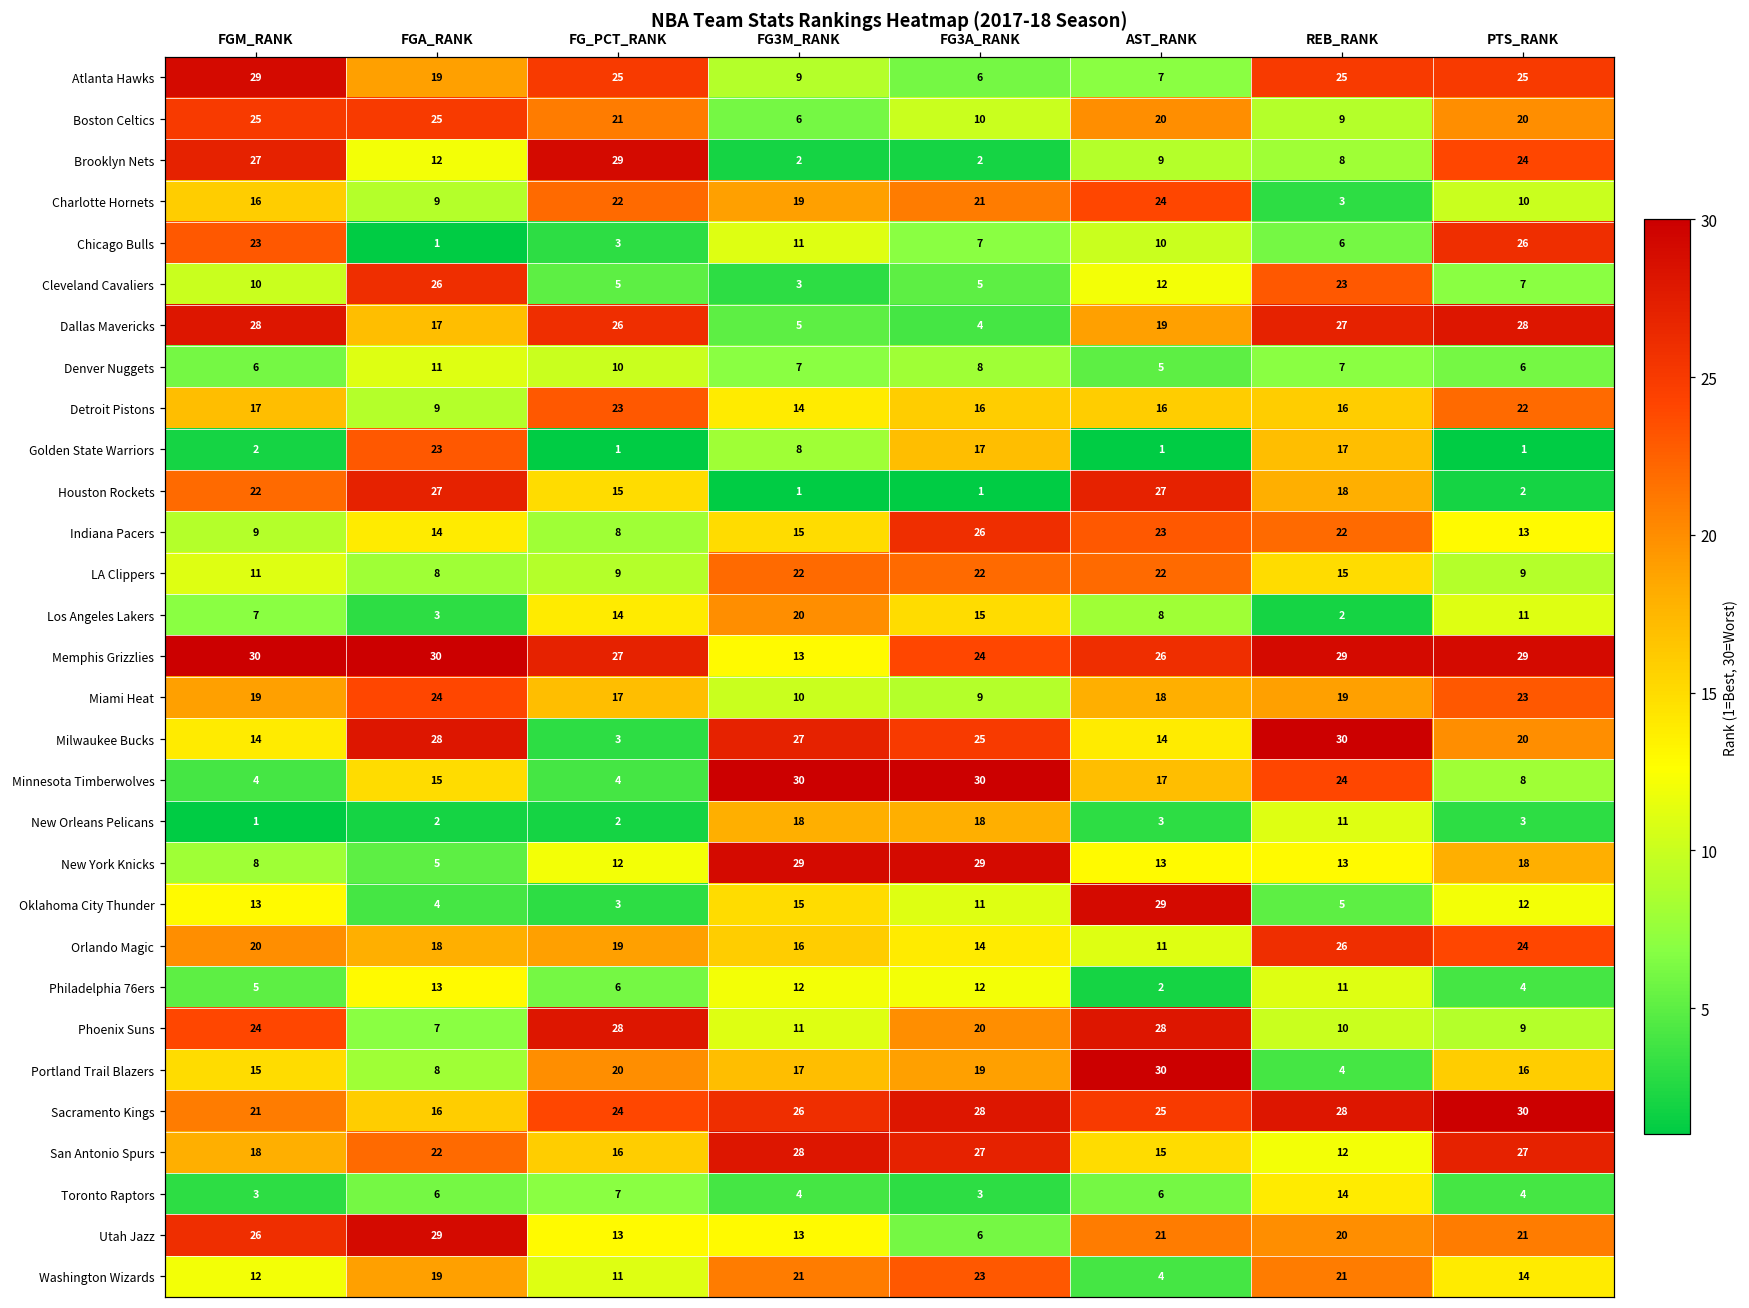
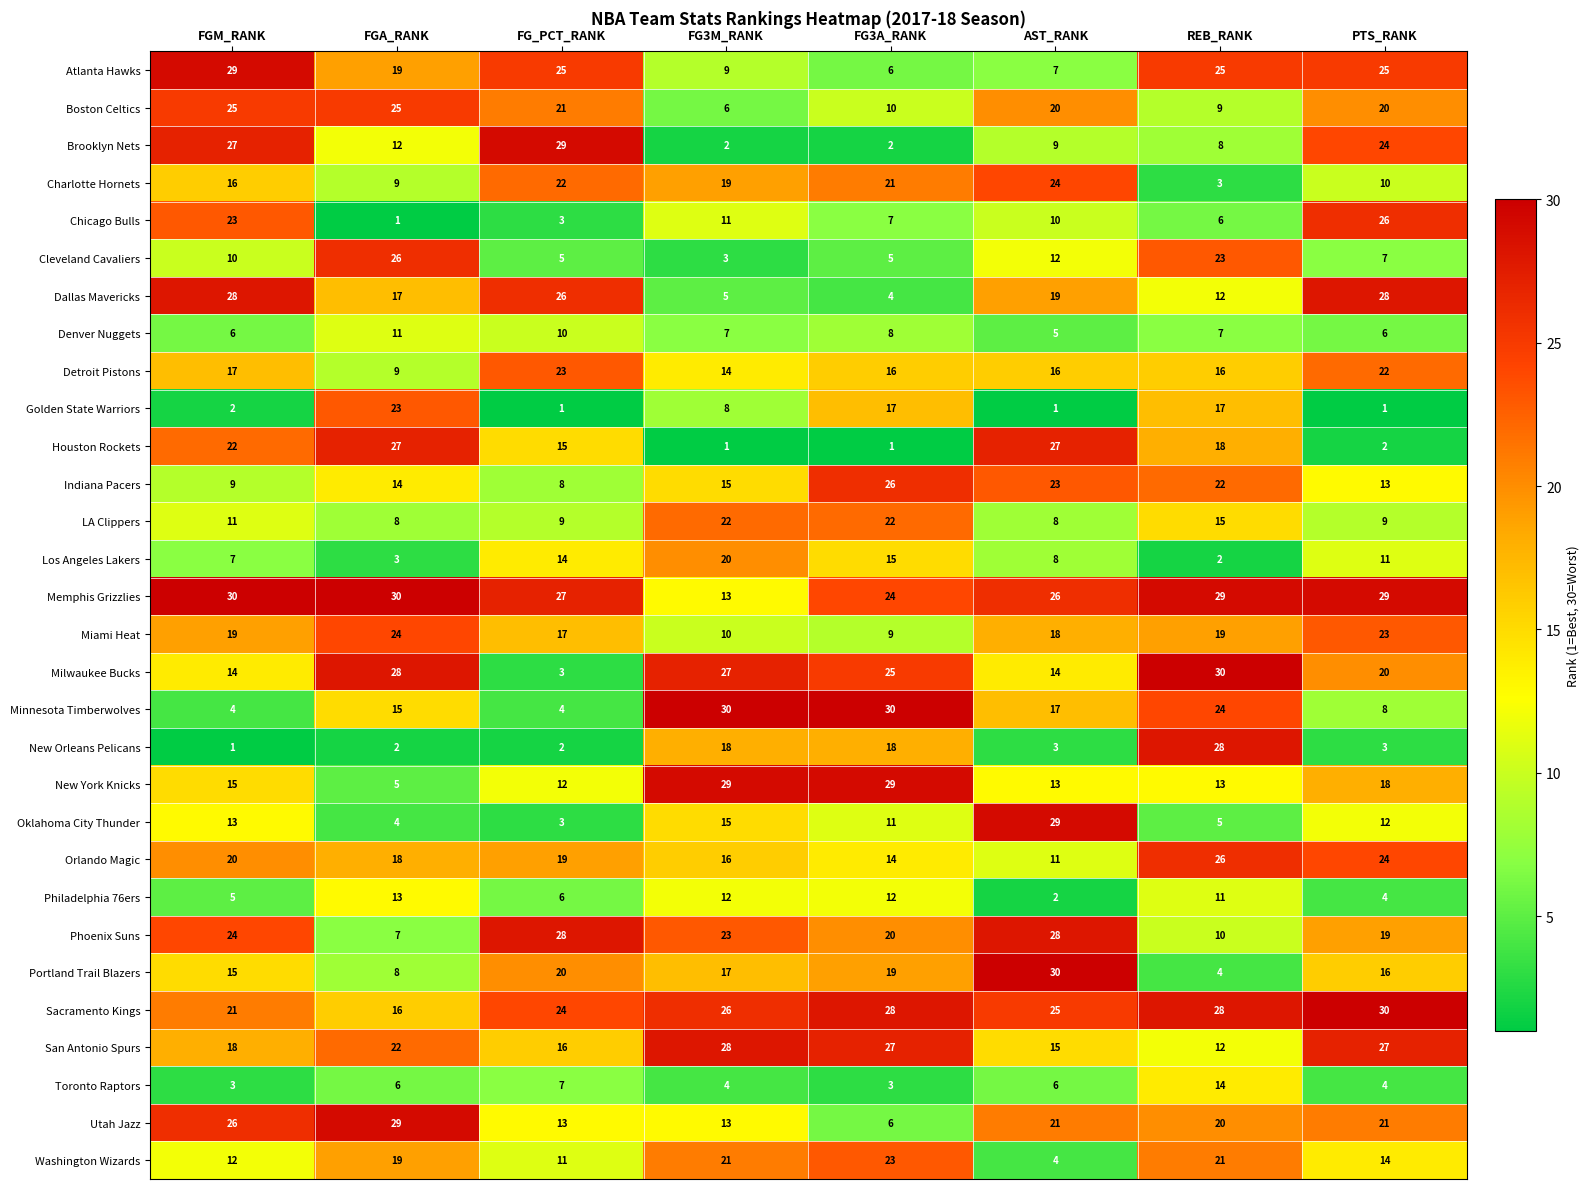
Dallas Mavericks, REB_RANK: 27 -> 12
LA Clippers, AST_RANK: 22 -> 8
New Orleans Pelicans, REB_RANK: 11 -> 28
New York Knicks, FGM_RANK: 8 -> 15
Phoenix Suns, FG3M_RANK: 11 -> 23
Phoenix Suns, PTS_RANK: 9 -> 19
